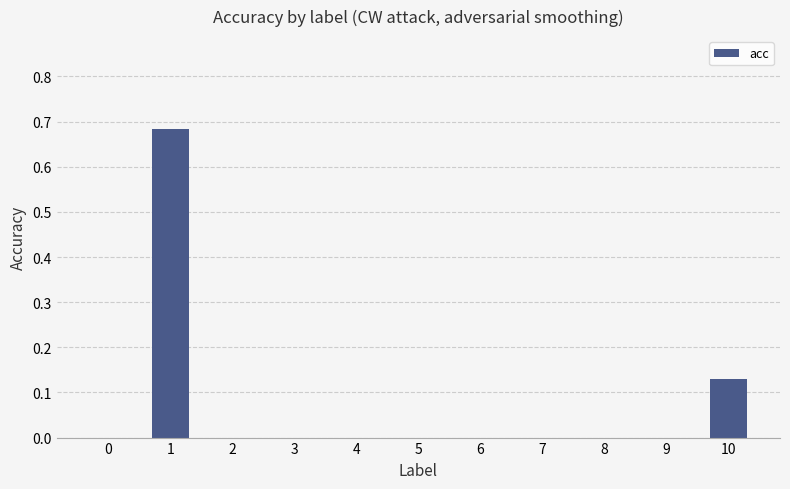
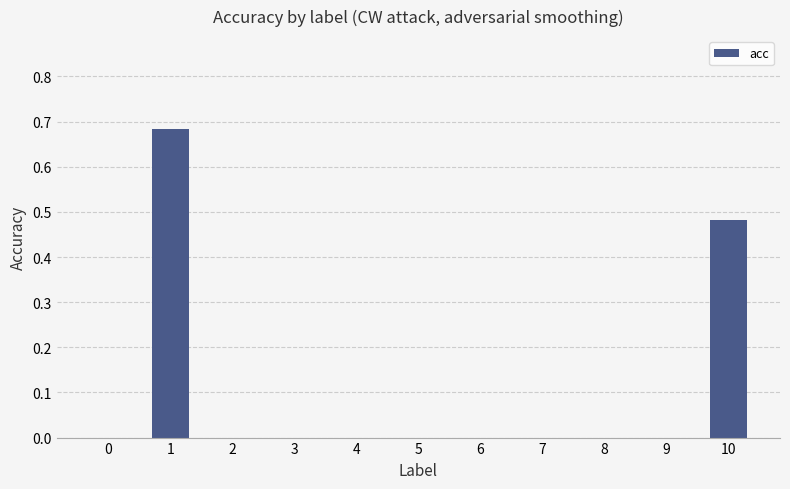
10: 0.13 -> 0.48
